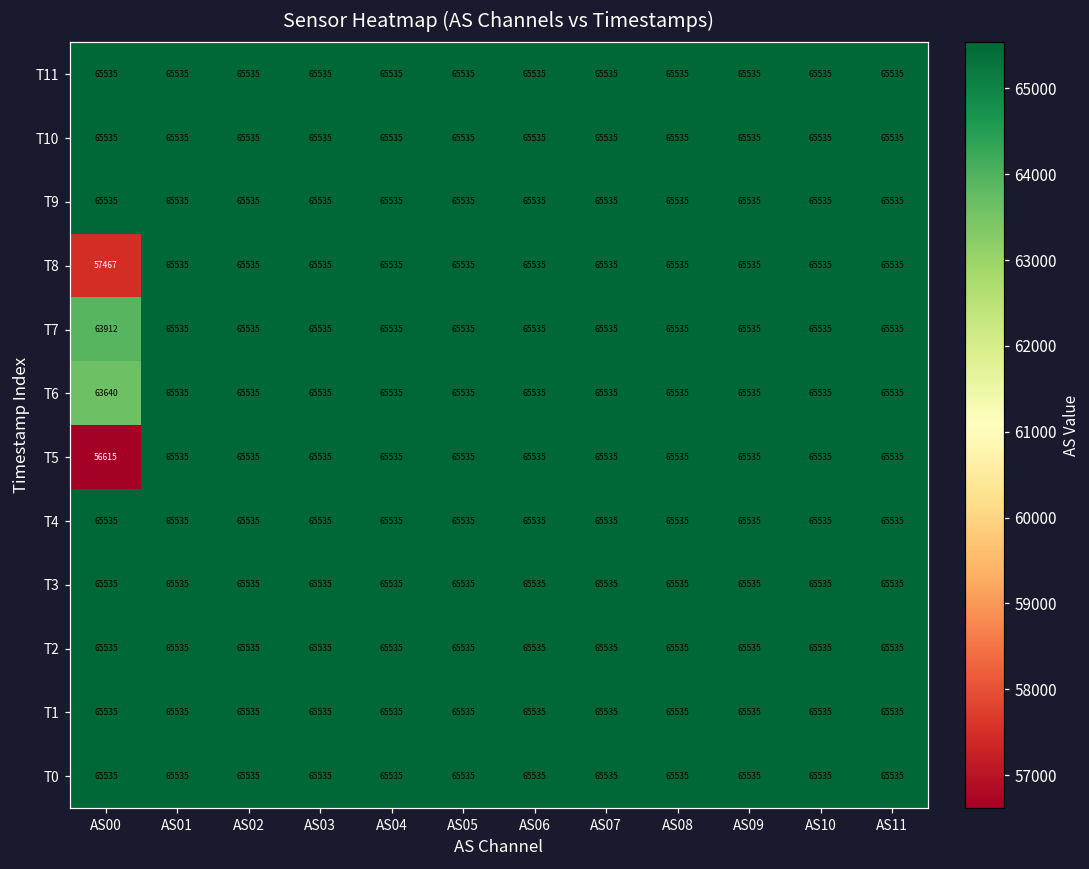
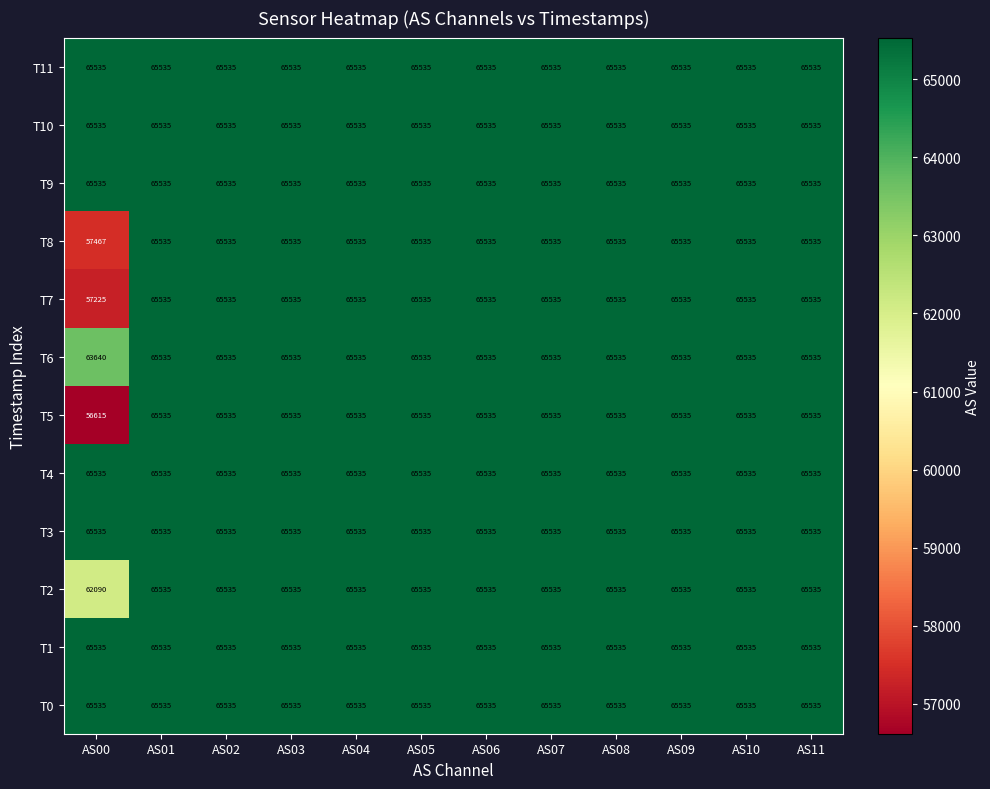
T7, AS00: 63912 -> 57225
T2, AS00: 65535 -> 62090
